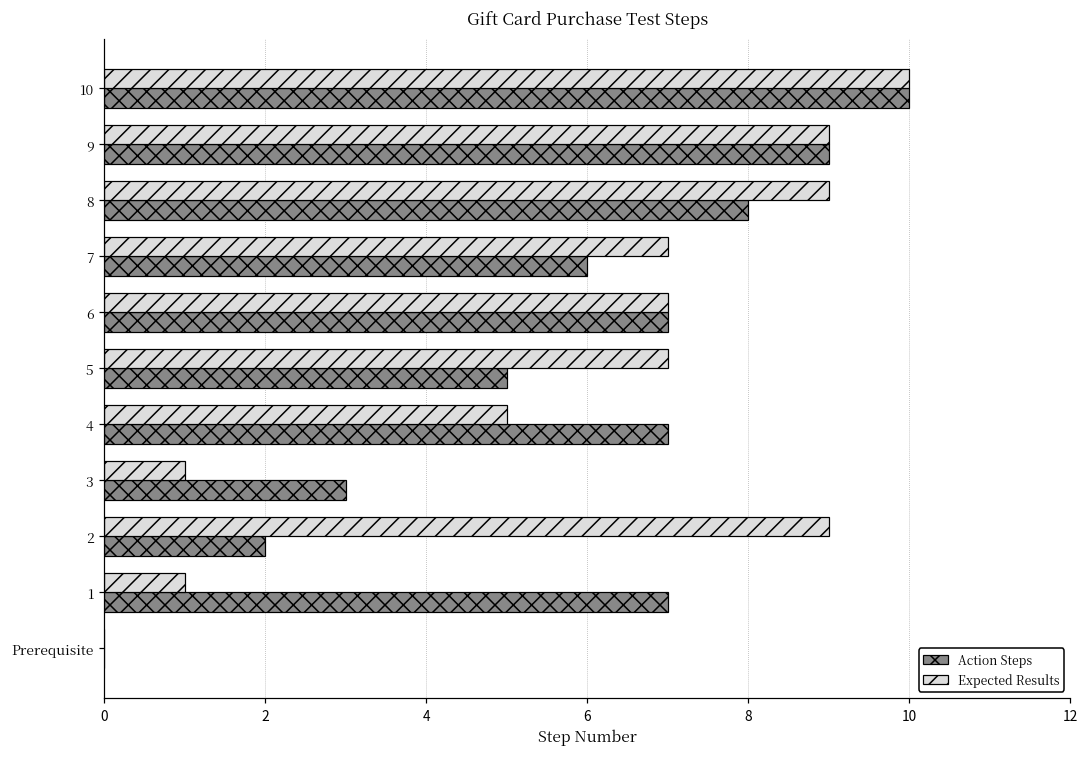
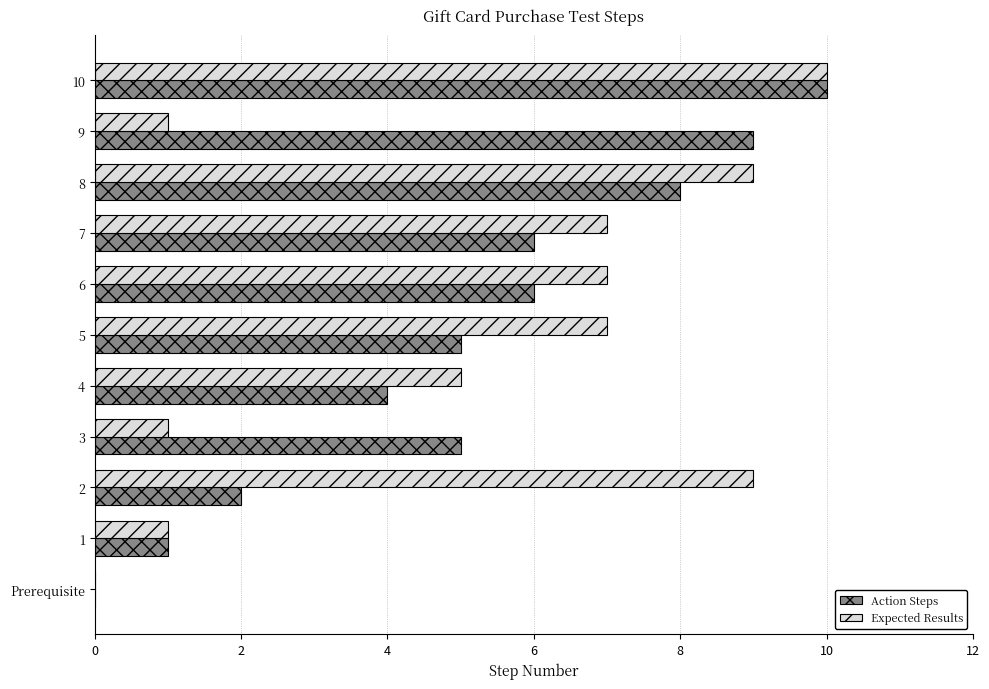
Expected Results, 9: 9 -> 1
Action Steps, 6: 7 -> 6
Action Steps, 4: 7 -> 4
Action Steps, 3: 3 -> 5
Action Steps, 1: 7 -> 1
